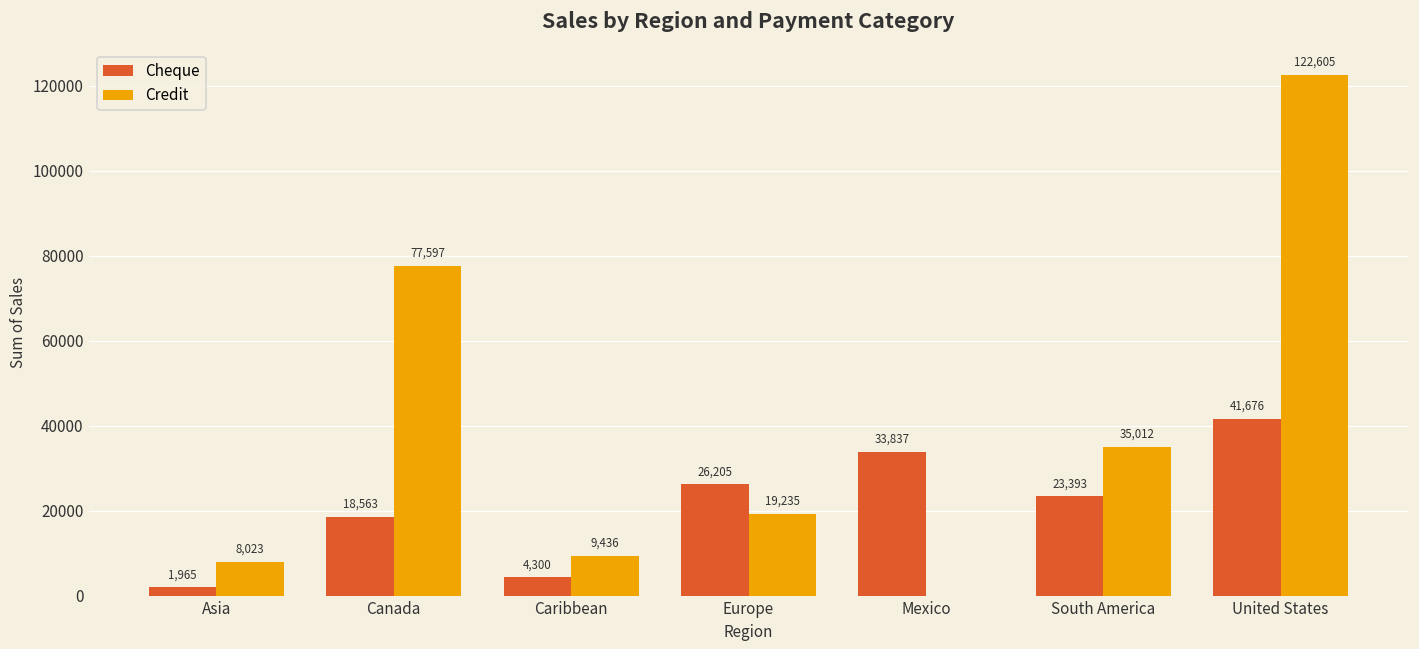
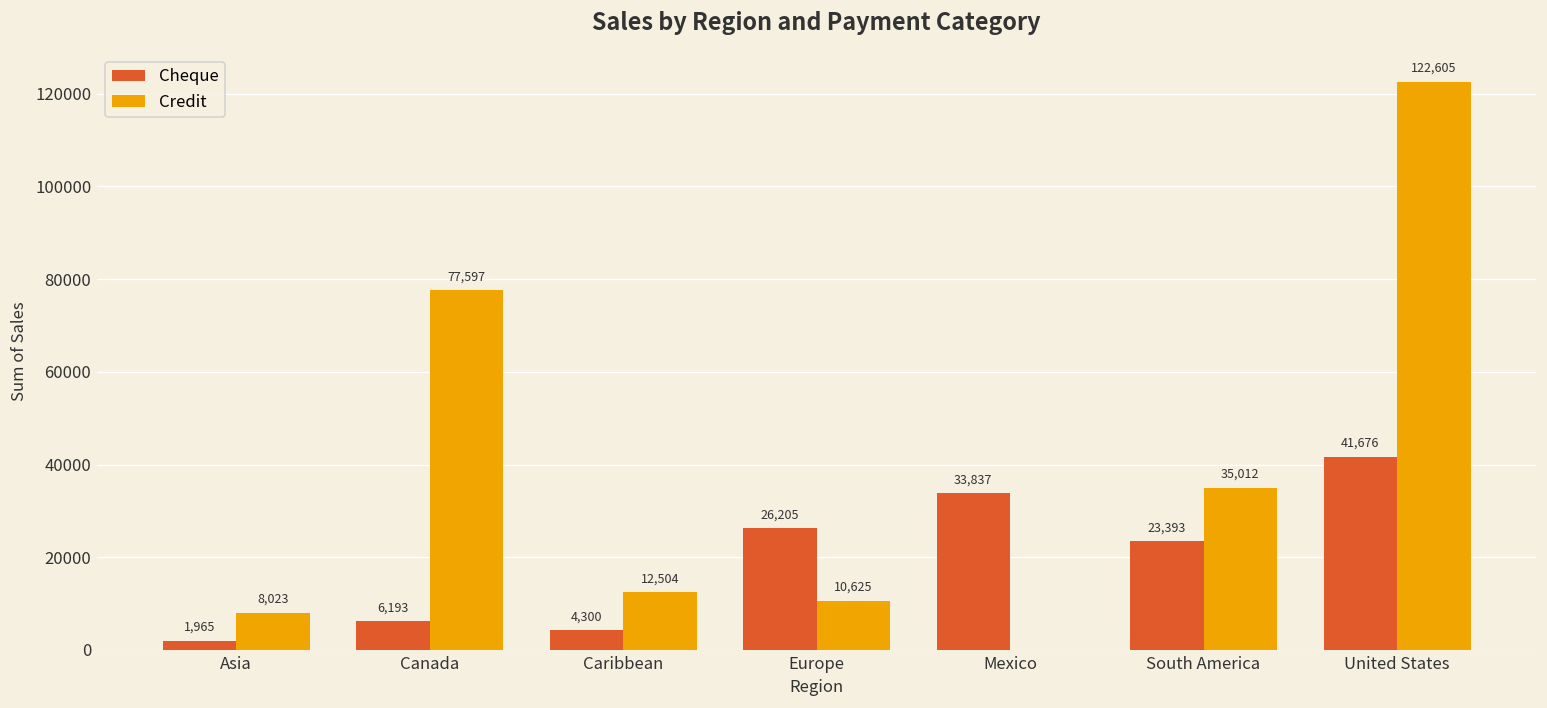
Cheque, Canada: 18,563 -> 6,193
Credit, Caribbean: 9,436 -> 12,504
Credit, Europe: 19,235 -> 10,625
